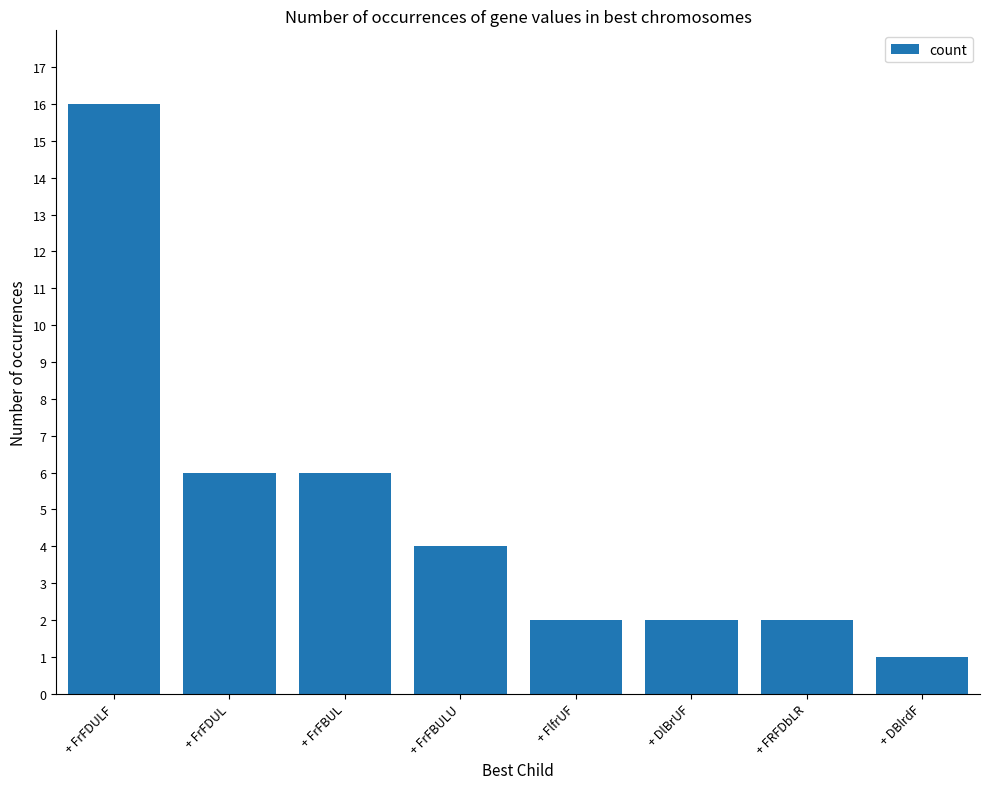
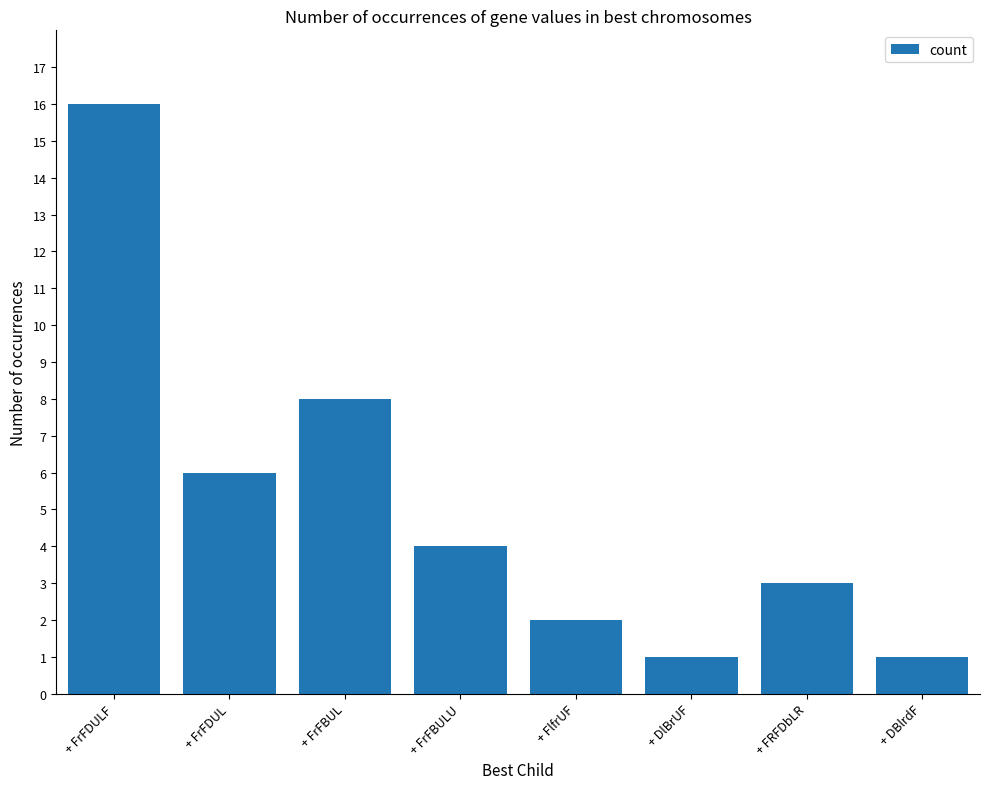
+ FrFBUL: 6 -> 8
+ DlBrUF: 2 -> 1
+ FRFDbLR: 2 -> 3
